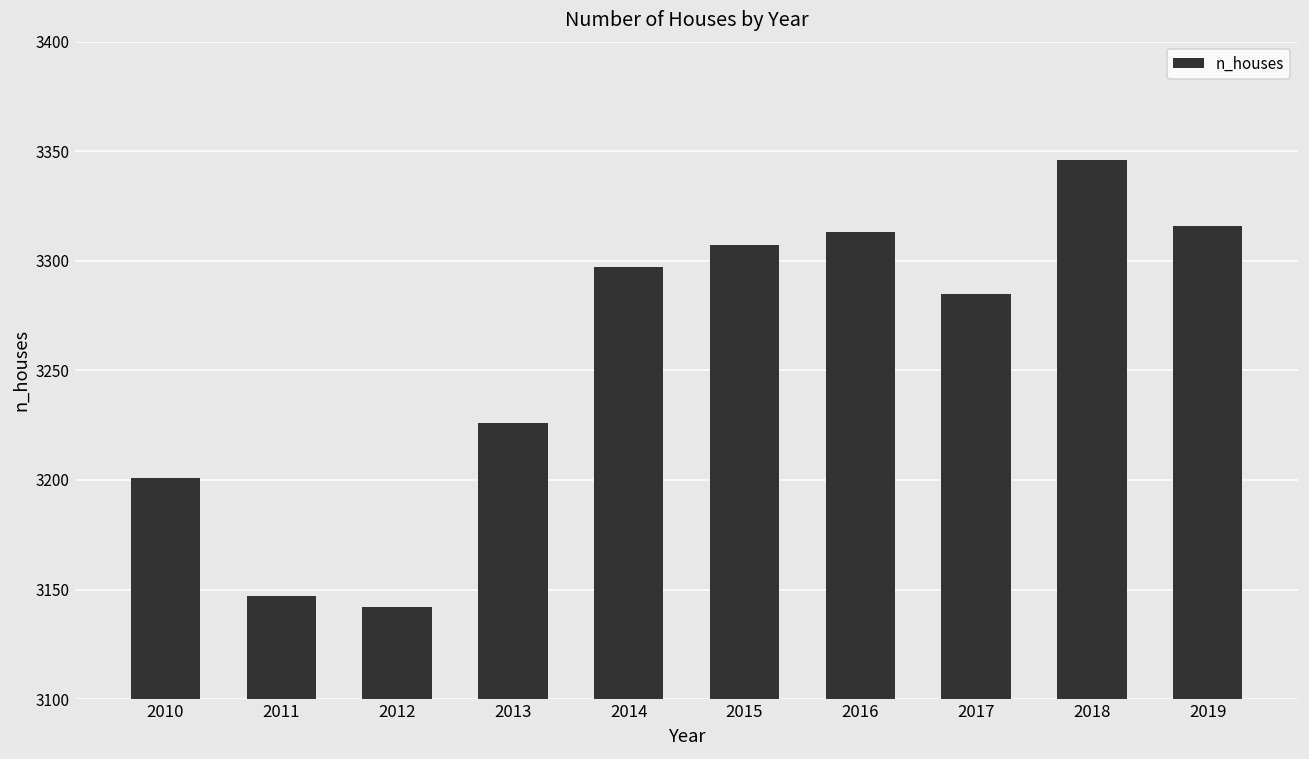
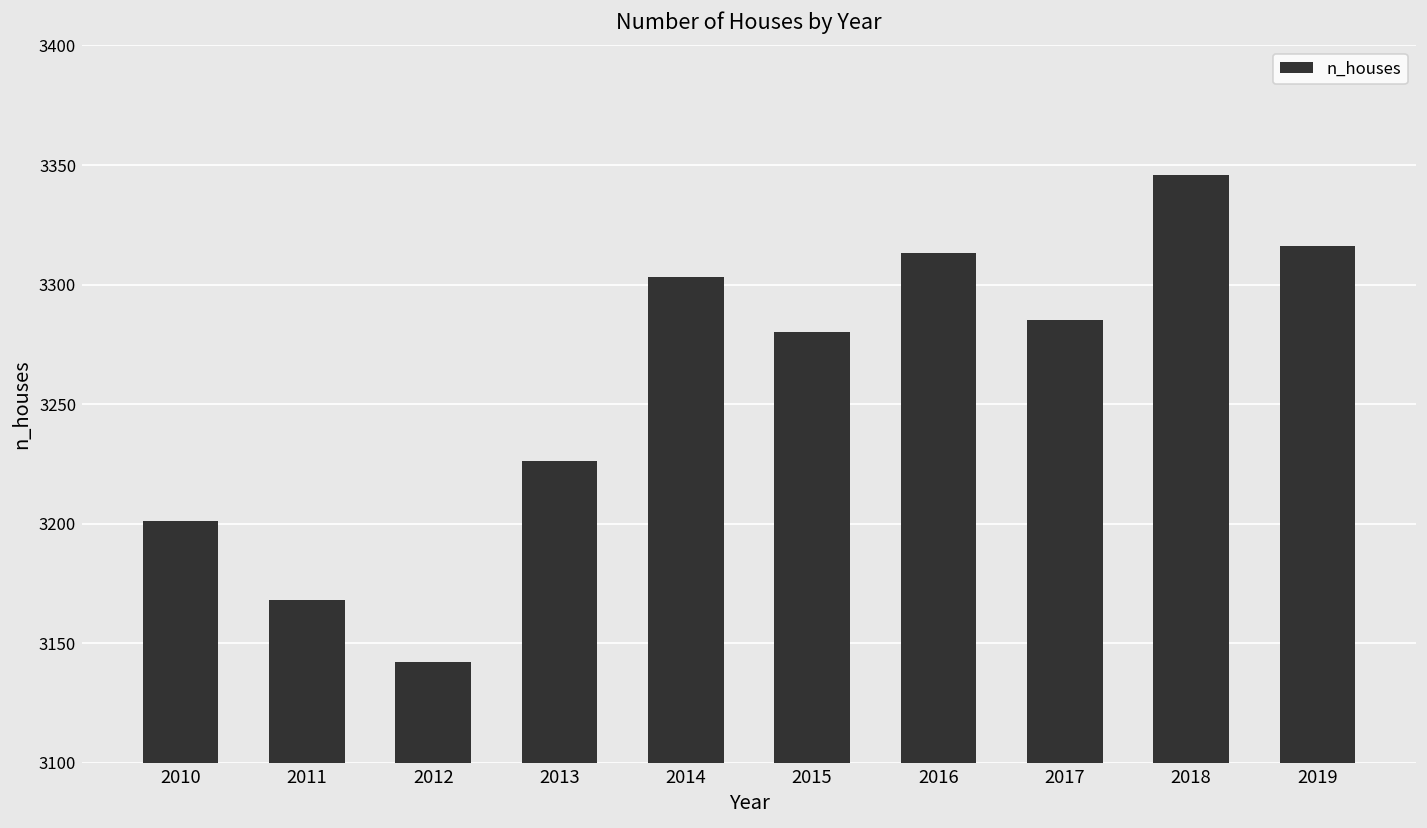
2011: 3147 -> 3168
2014: 3297 -> 3303
2015: 3307 -> 3280
